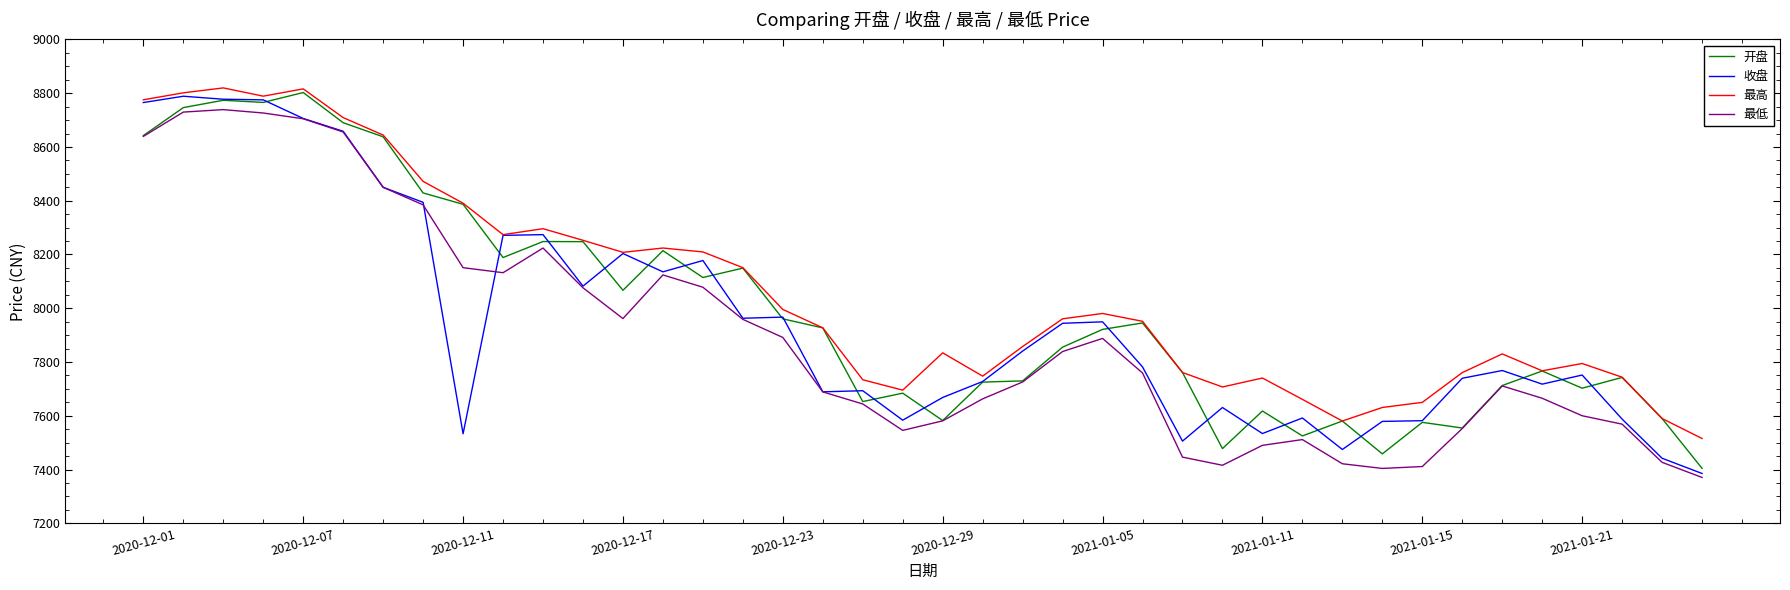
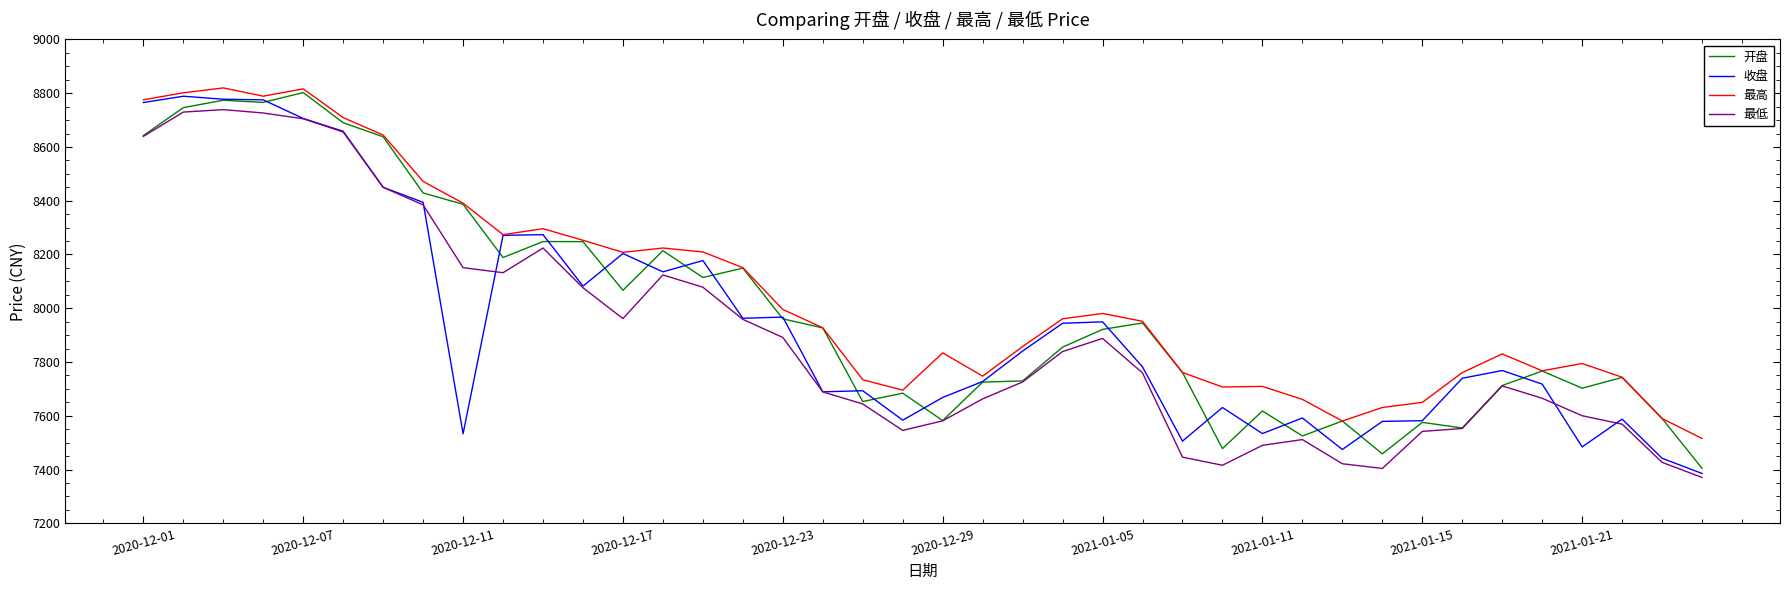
最高, 2021-01-11: 7740 -> 7710
最低, 2021-01-15: 7410 -> 7540
收盘, 2021-01-21: 7750 -> 7480
